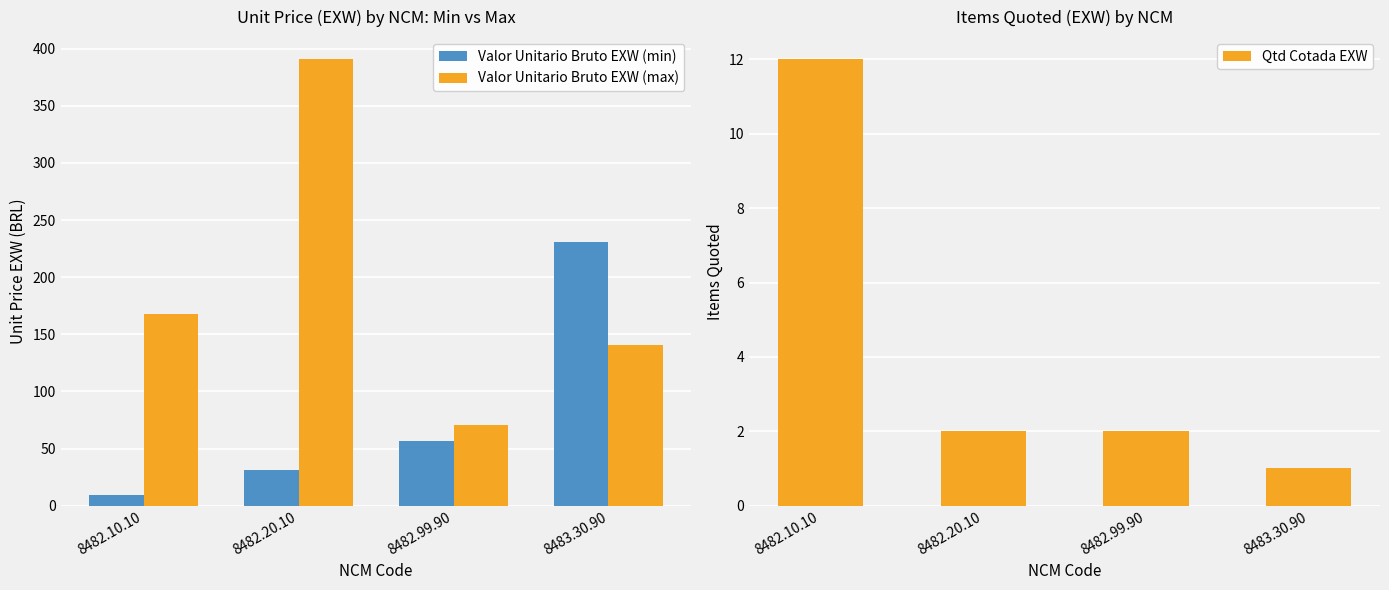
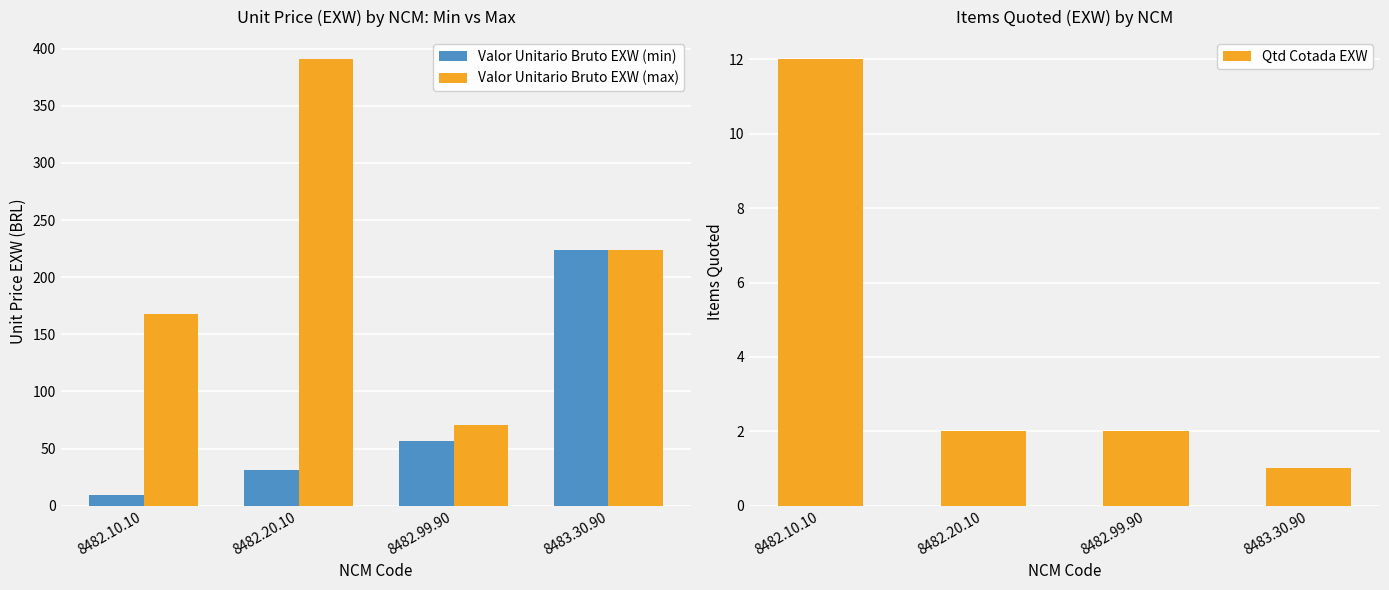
Unit Price (EXW) by NCM: Min vs Max, Valor Unitario Bruto EXW (min), 8483.30.90: 231 -> 224
Unit Price (EXW) by NCM: Min vs Max, Valor Unitario Bruto EXW (max), 8483.30.90: 140 -> 224
